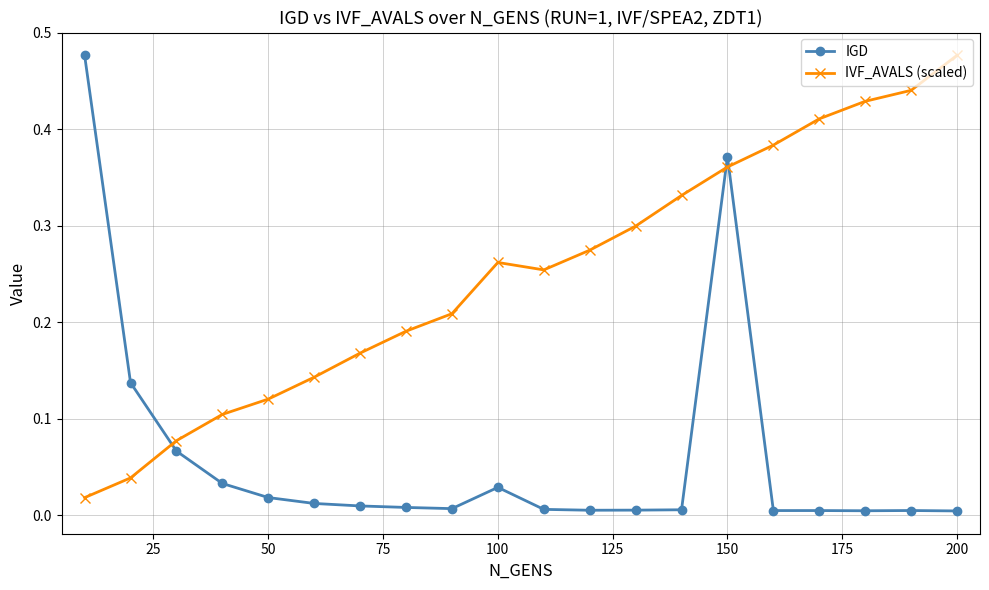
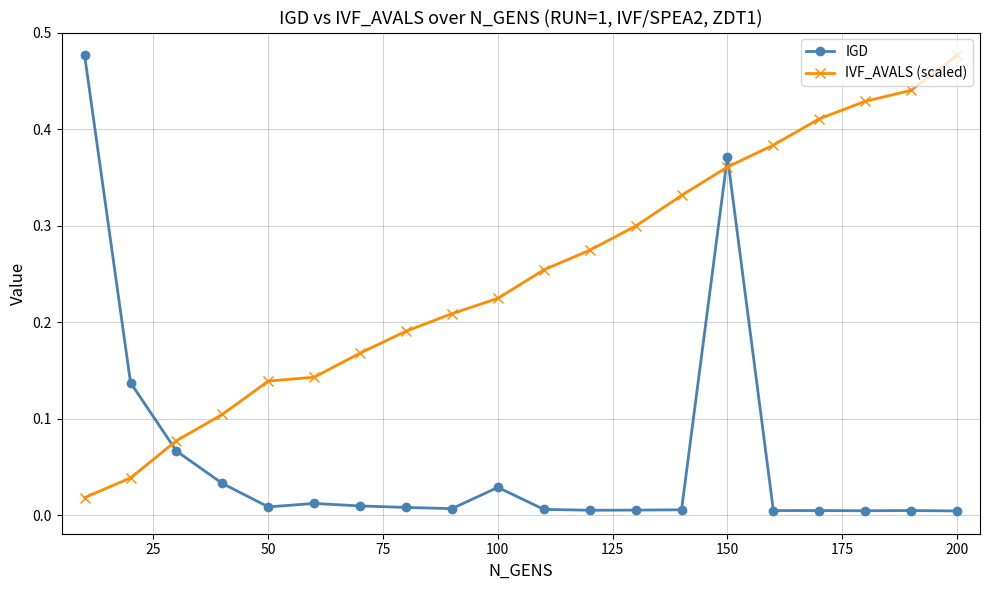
IGD, 50: 0.02 -> 0.01
IVF_AVALS (scaled), 50: 0.12 -> 0.14
IVF_AVALS (scaled), 100: 0.26 -> 0.22
